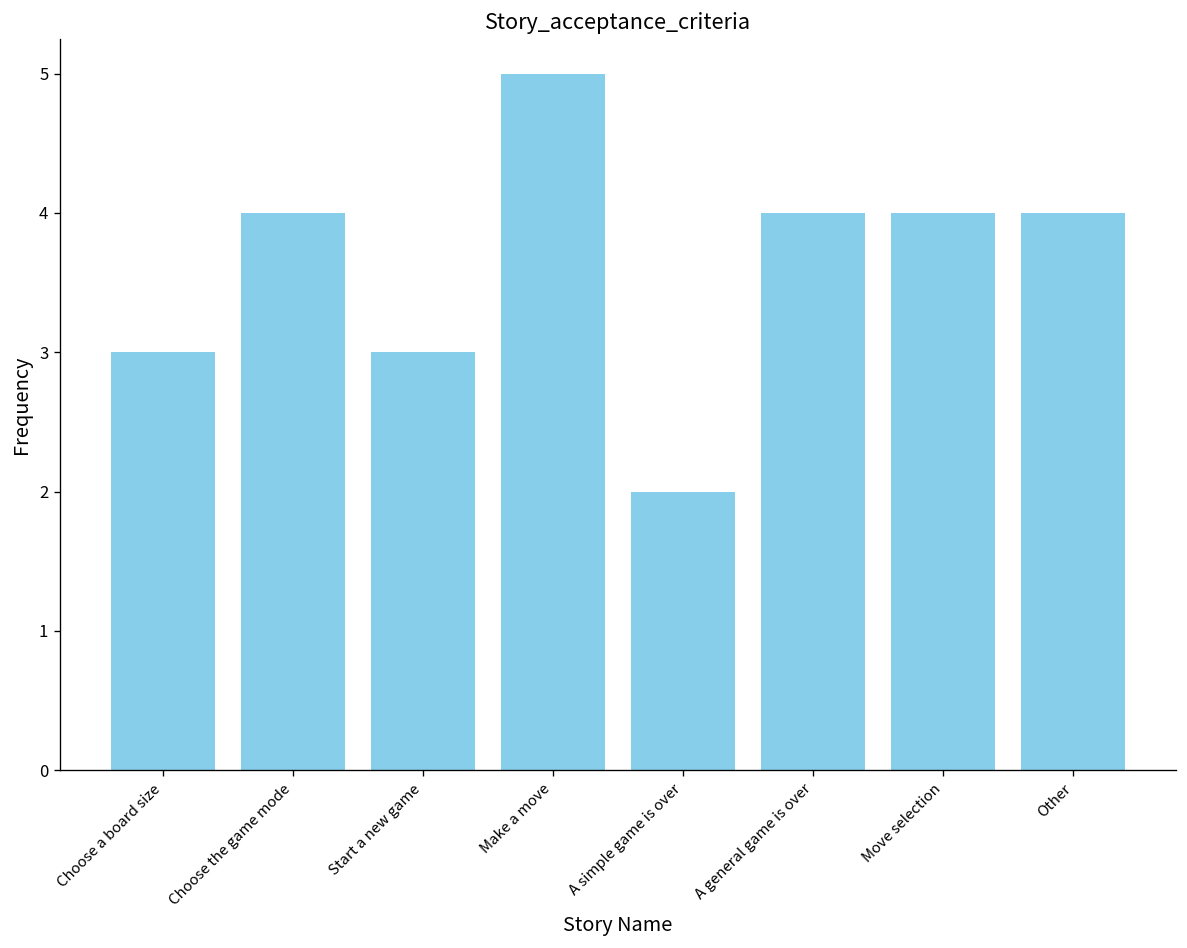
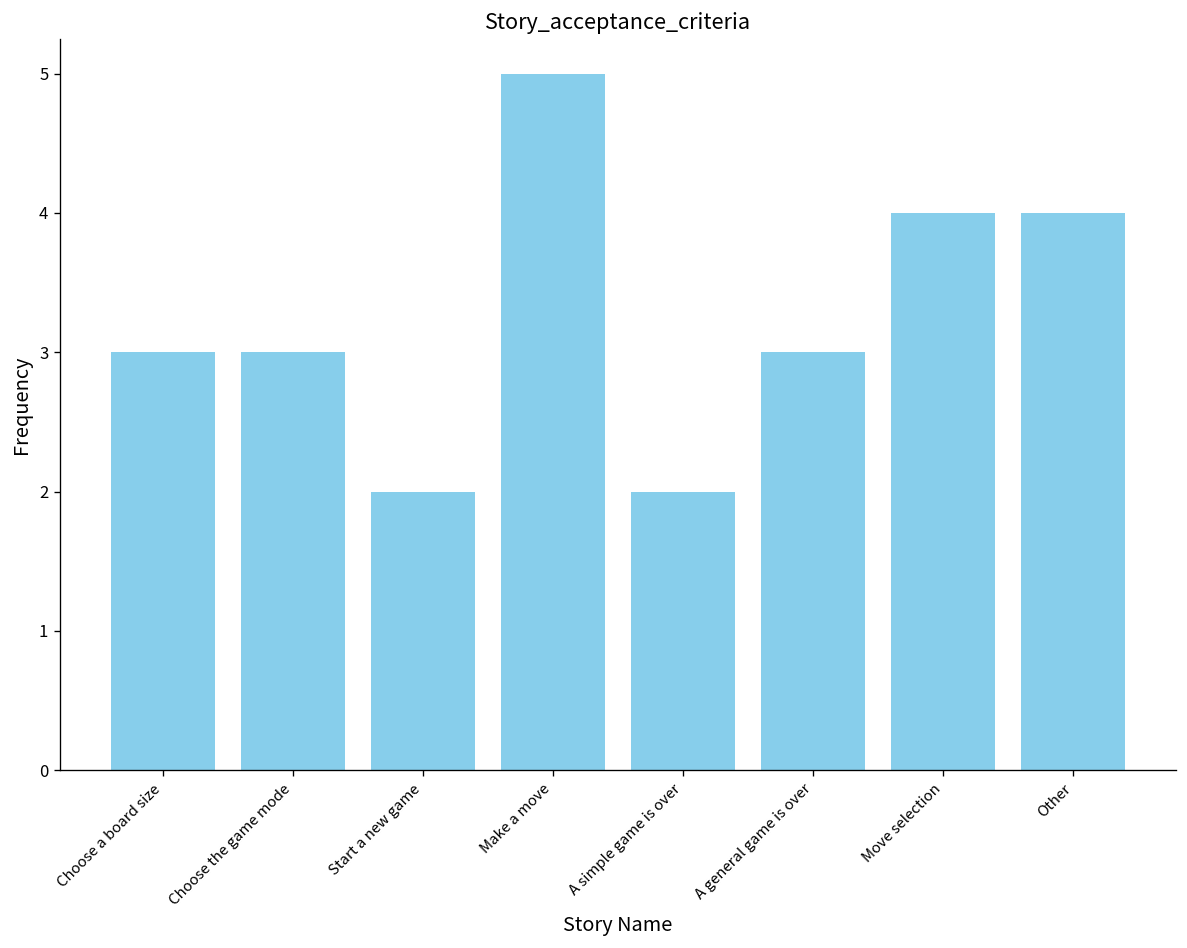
Choose the game mode: 4 -> 3
Start a new game: 3 -> 2
A general game is over: 4 -> 3
